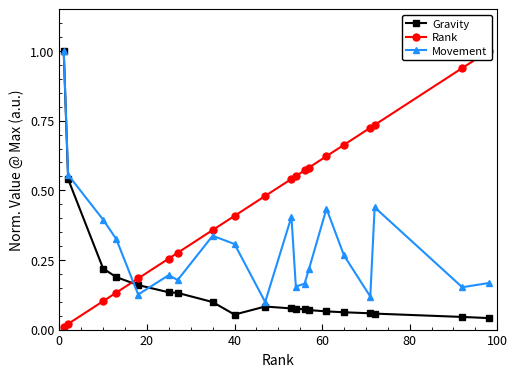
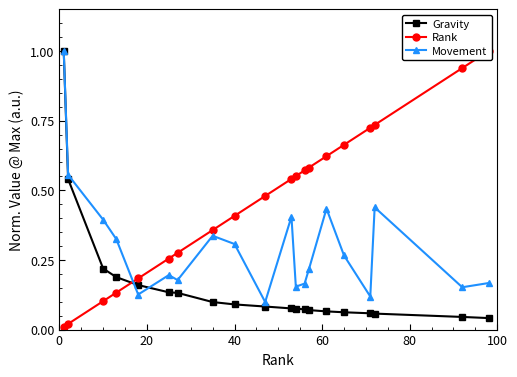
Gravity, 40: 0.05 -> 0.09
